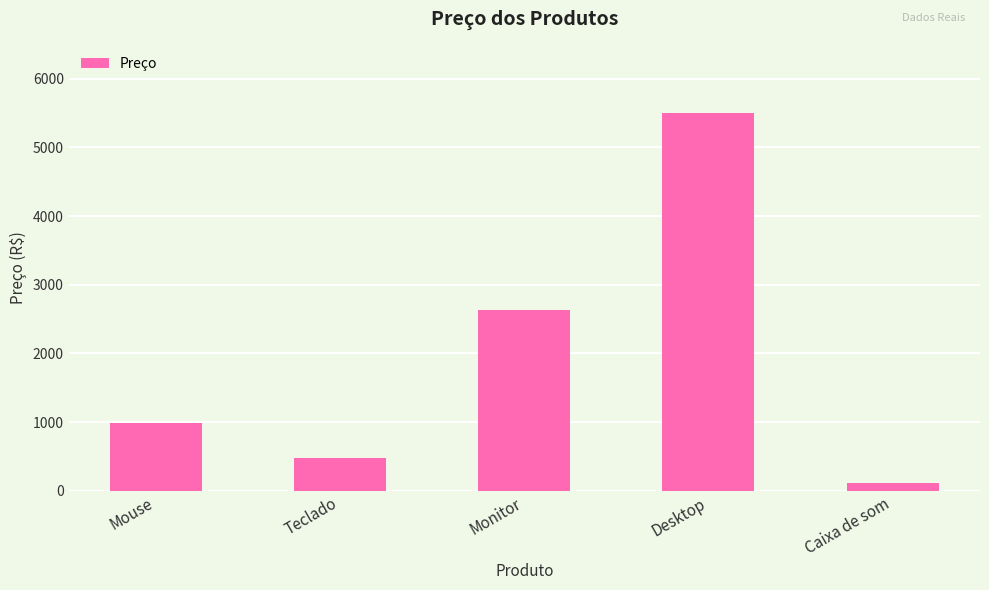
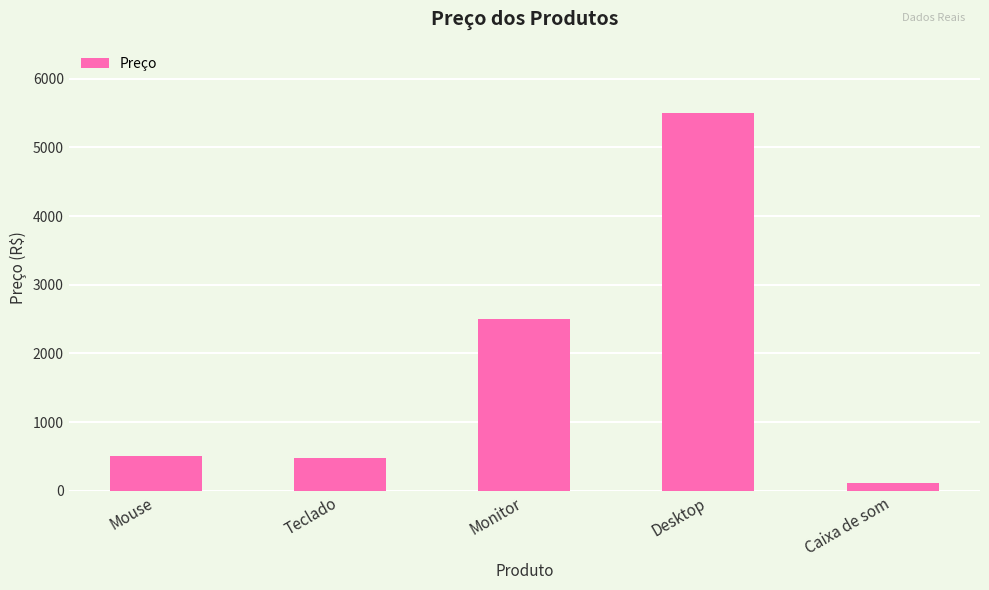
Mouse: 1000 -> 500
Monitor: 2600 -> 2500
